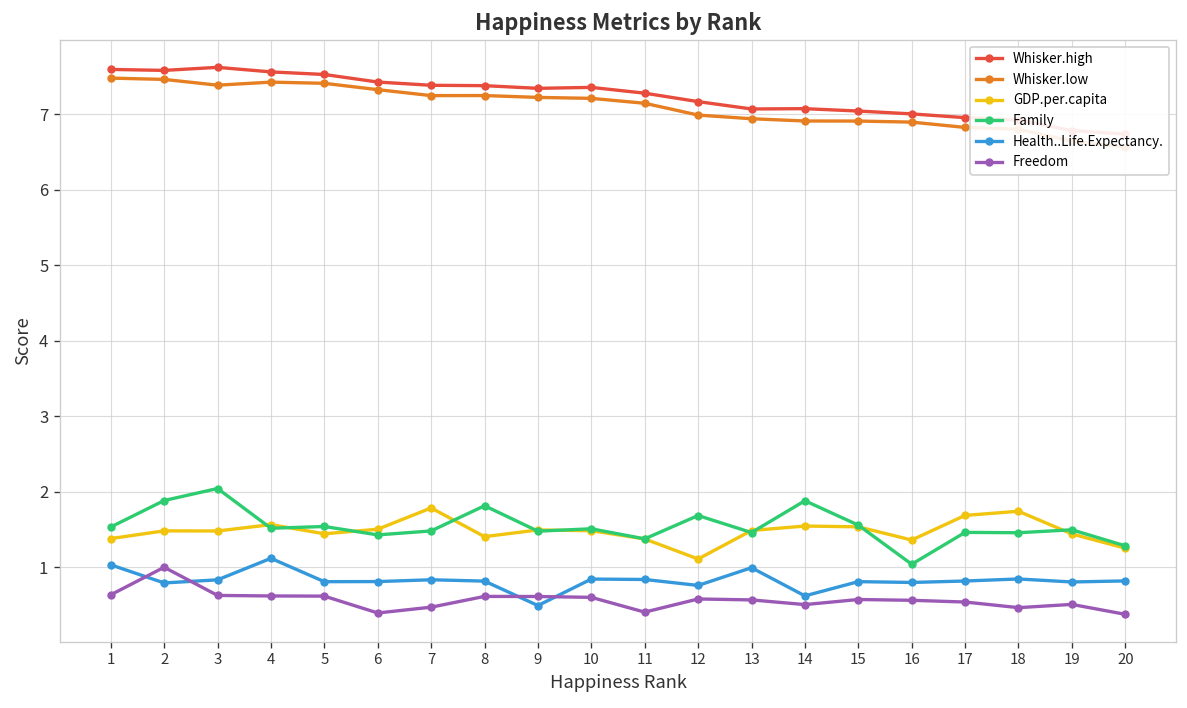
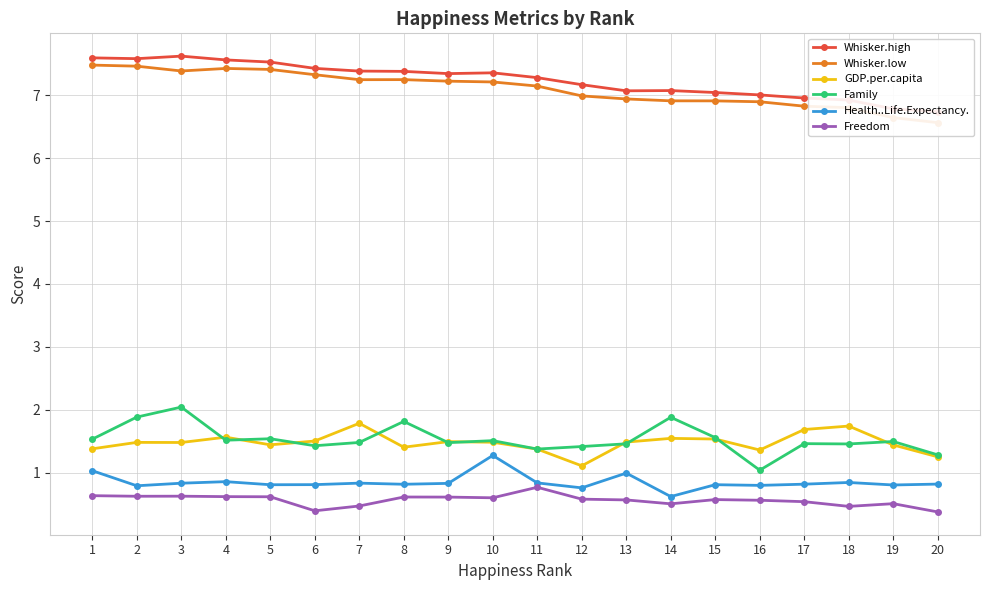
Freedom, 2: 1.0 -> 0.6
Health..Life.Expectancy., 4: 1.1 -> 0.9
Health..Life.Expectancy., 9: 0.5 -> 0.8
Health..Life.Expectancy., 10: 0.8 -> 1.3
Freedom, 11: 0.4 -> 0.8
Family, 12: 1.7 -> 1.4
